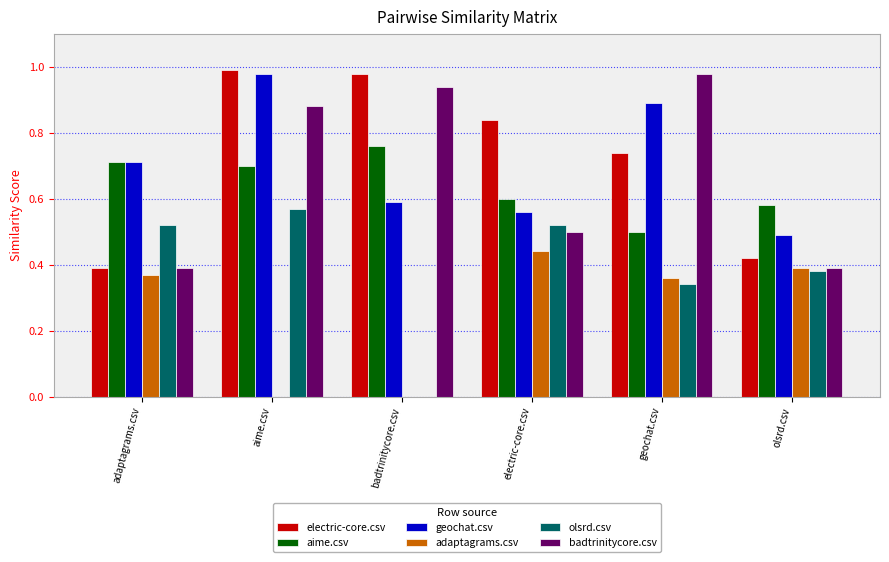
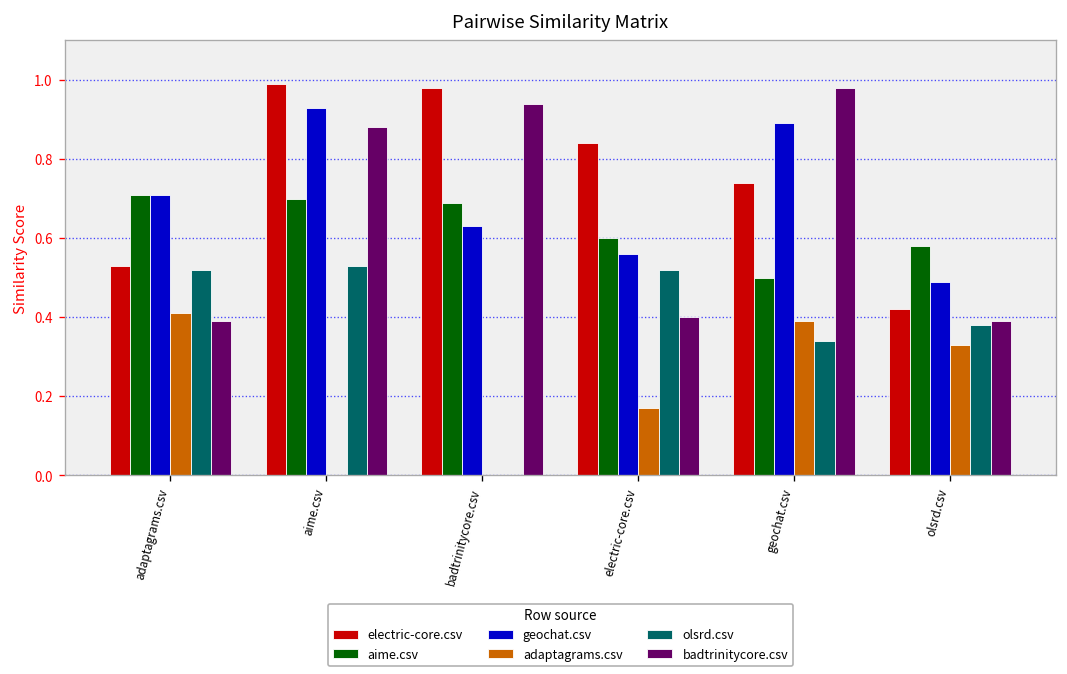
electric-core.csv, adaptagrams.csv: 0.39 -> 0.53
adaptagrams.csv, adaptagrams.csv: 0.37 -> 0.41
geochat.csv, aime.csv: 0.98 -> 0.93
olsrd.csv, aime.csv: 0.57 -> 0.53
aime.csv, badtrinitycore.csv: 0.76 -> 0.69
geochat.csv, badtrinitycore.csv: 0.59 -> 0.63
adaptagrams.csv, electric-core.csv: 0.44 -> 0.17
badtrinitycore.csv, electric-core.csv: 0.5 -> 0.4
adaptagrams.csv, geochat.csv: 0.36 -> 0.39
adaptagrams.csv, olsrd.csv: 0.39 -> 0.33
